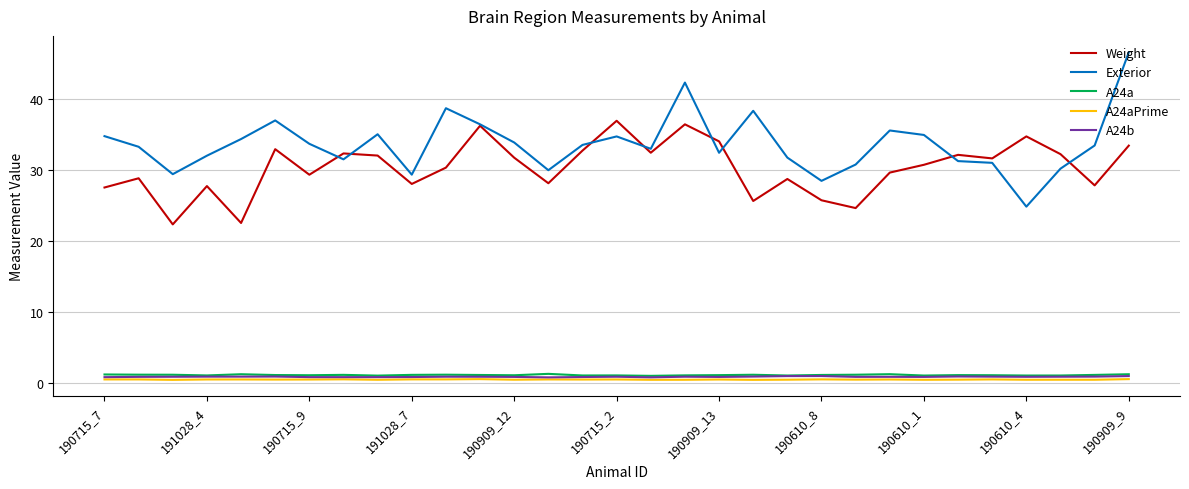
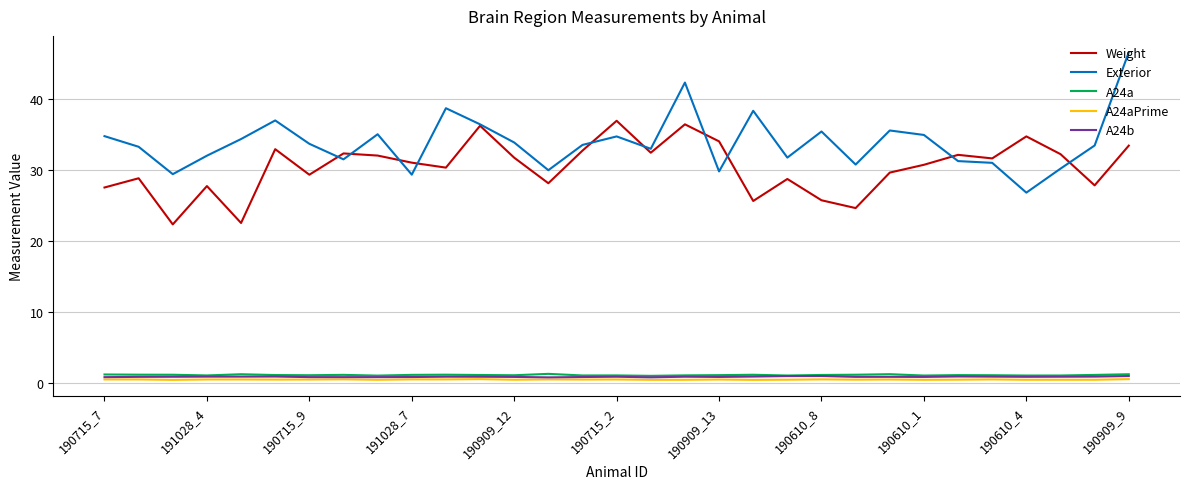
Weight, 191028_7: 28 -> 31
Exterior, 190909_13: 32 -> 30
Exterior, 190610_8: 28 -> 35
Exterior, 190610_4: 25 -> 27
